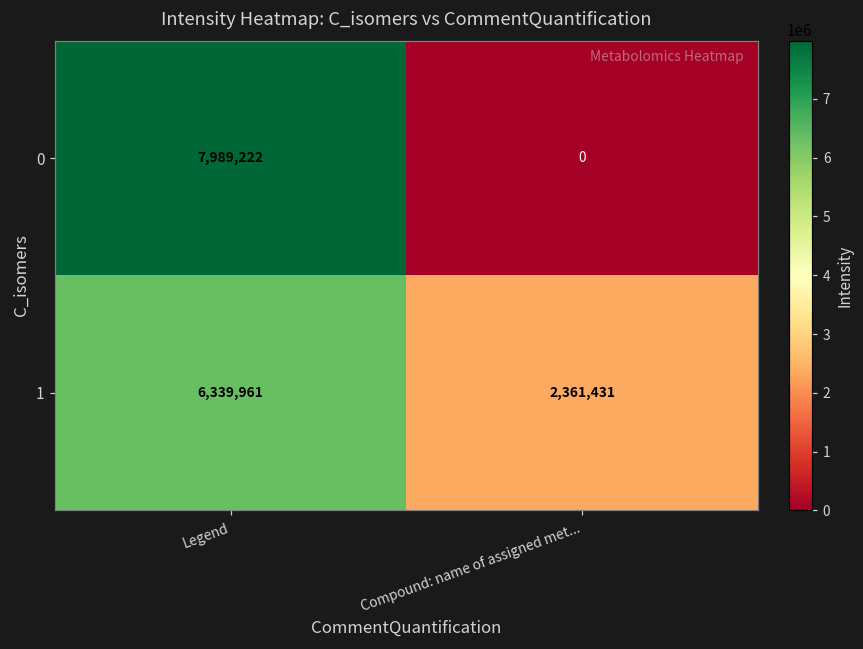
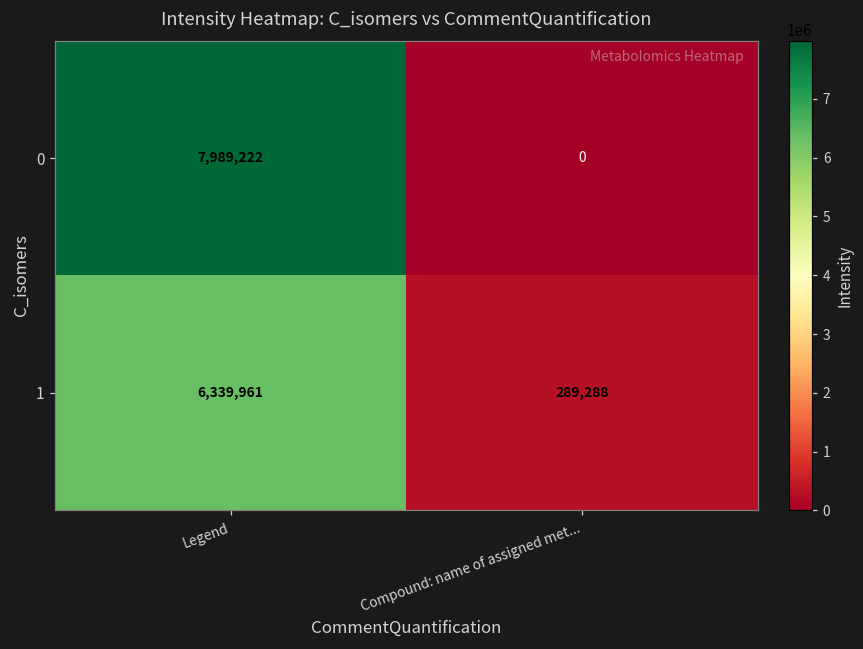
1, Compound: name of assigned met...: 2,361,431 -> 289,288
